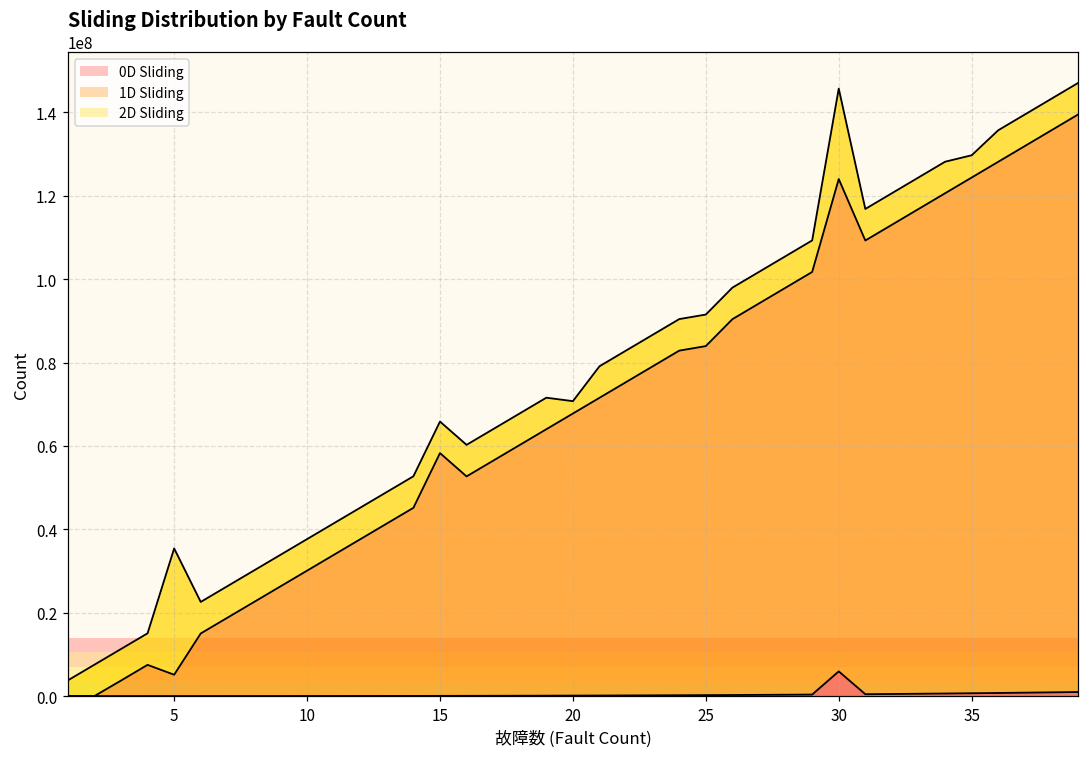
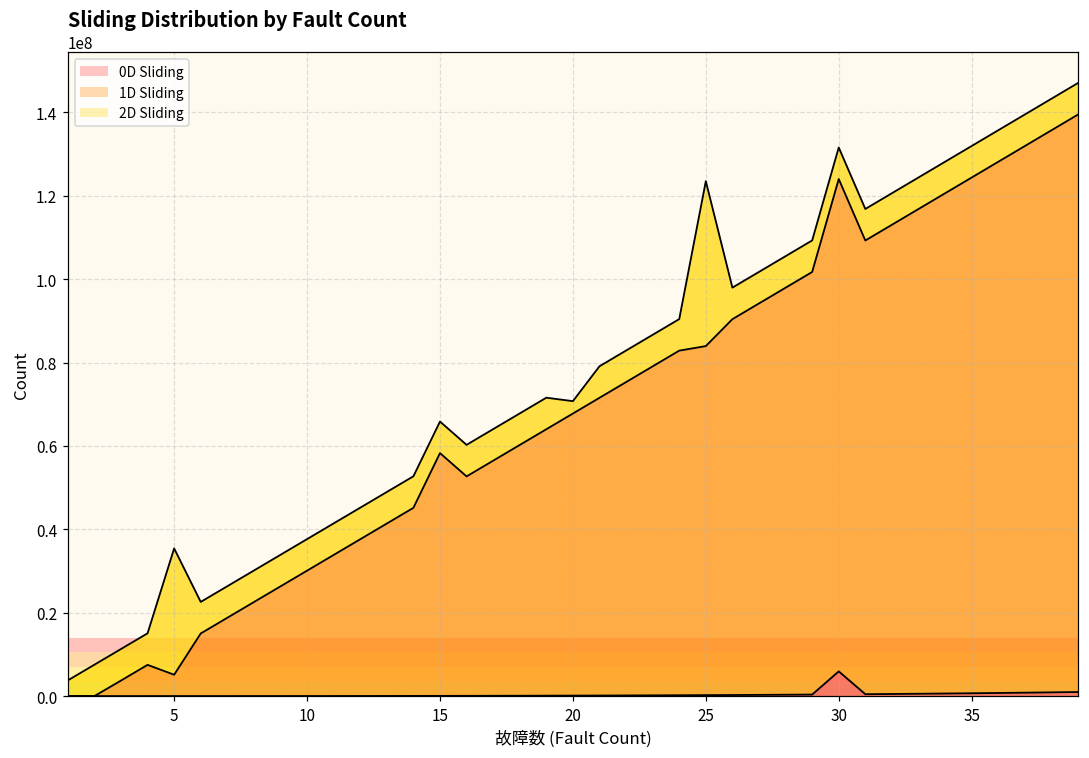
2D Sliding, 25: 8000000 -> 40000000
2D Sliding, 30: 22000000 -> 8000000
2D Sliding, 35: 5000000 -> 8000000
